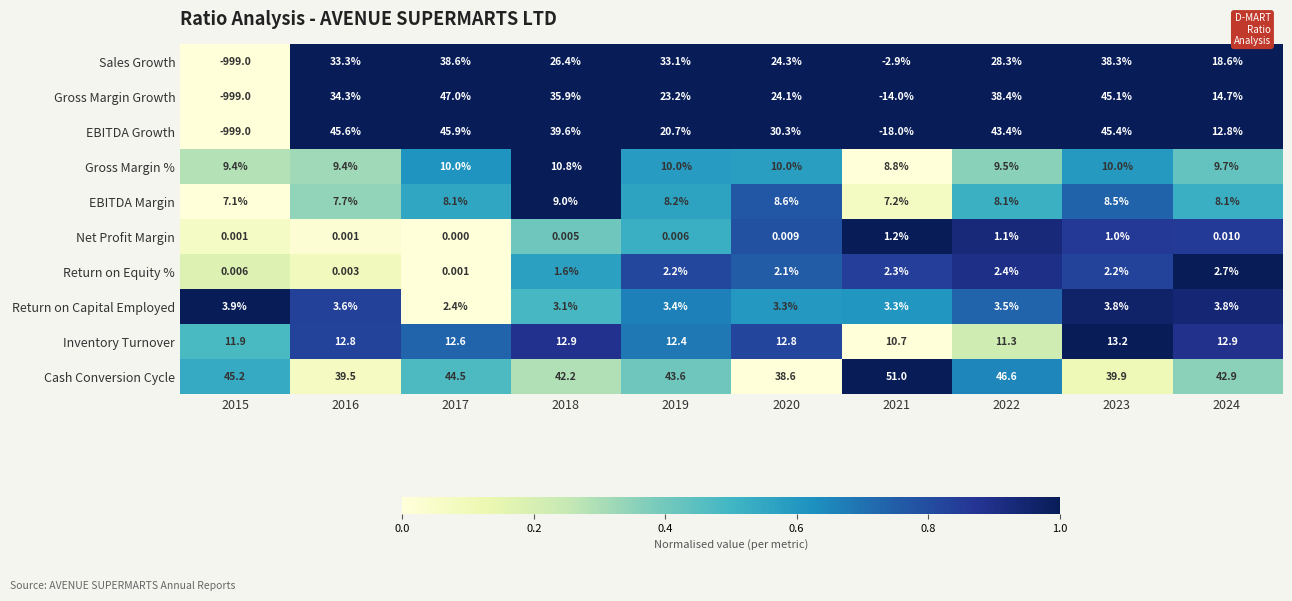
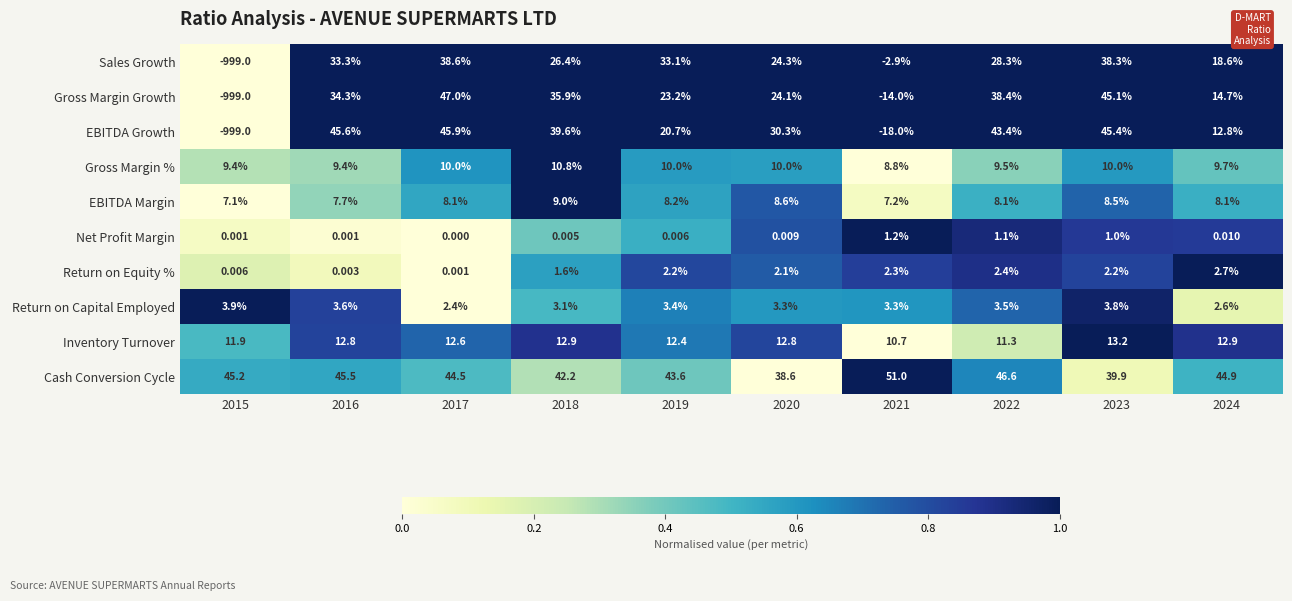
Return on Capital Employed, 2024: 3.8% -> 2.6%
Cash Conversion Cycle, 2016: 39.5 -> 45.5
Cash Conversion Cycle, 2024: 42.9 -> 44.9
